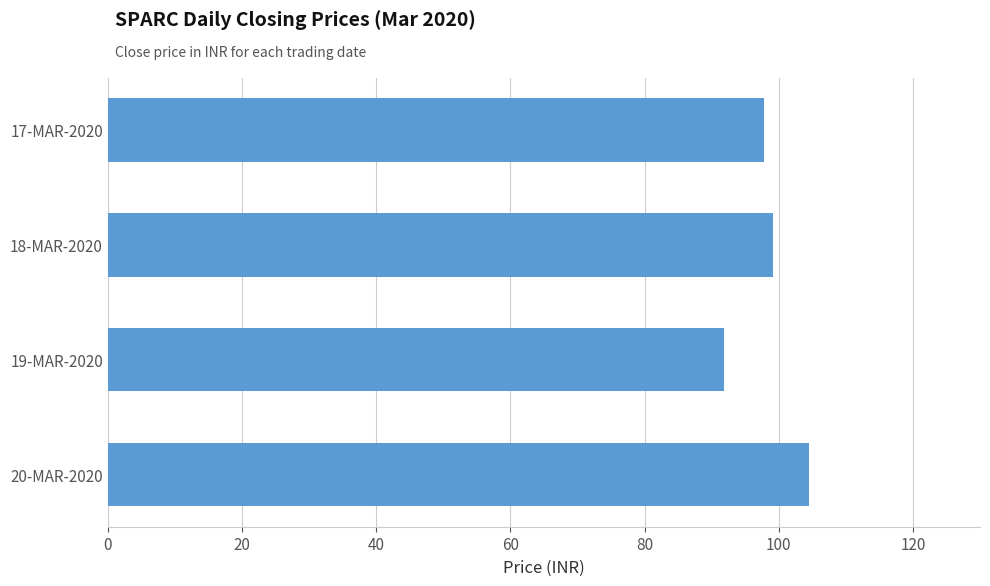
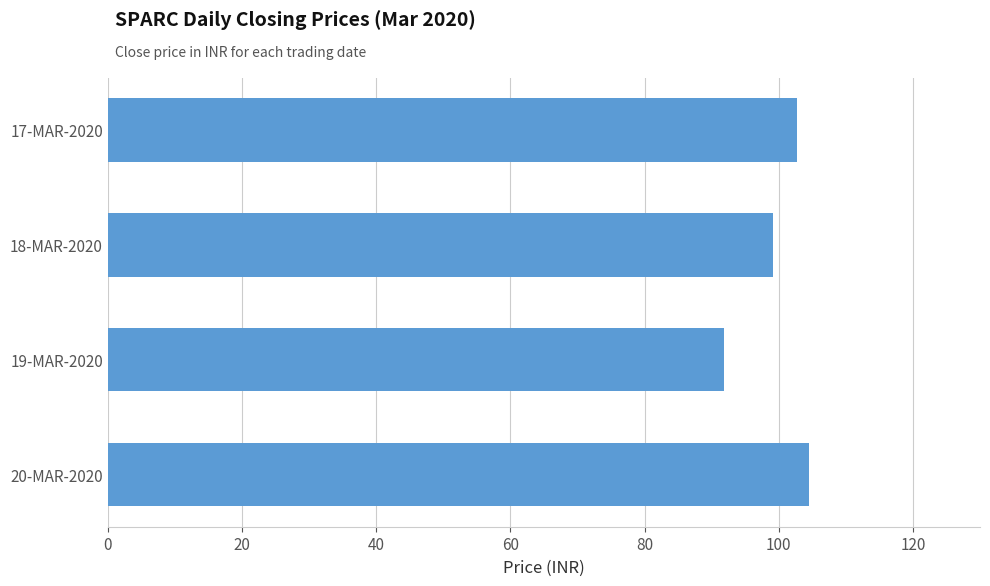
17-MAR-2020: 98 -> 103
